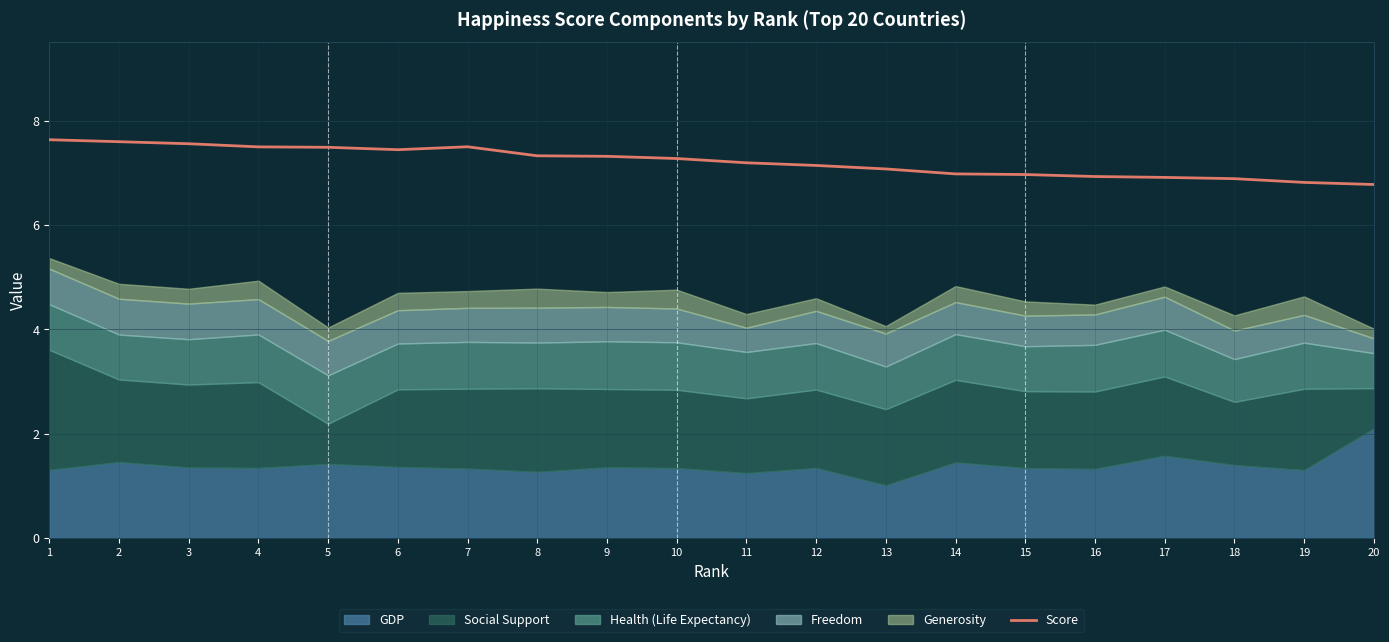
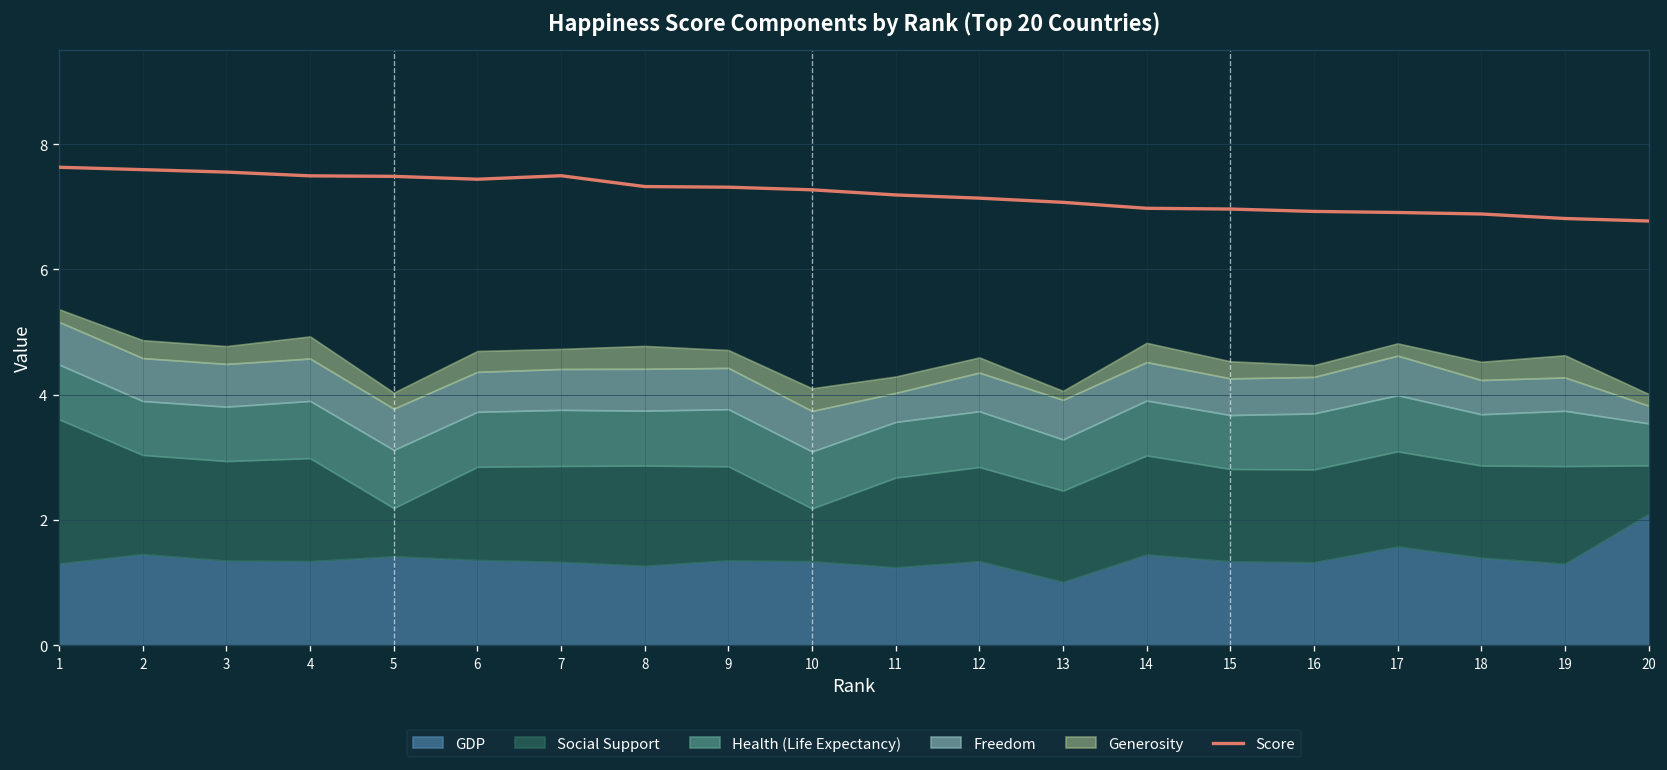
Social Support, 10: 1.5 -> 0.8
Social Support, 18: 1.2 -> 1.5
